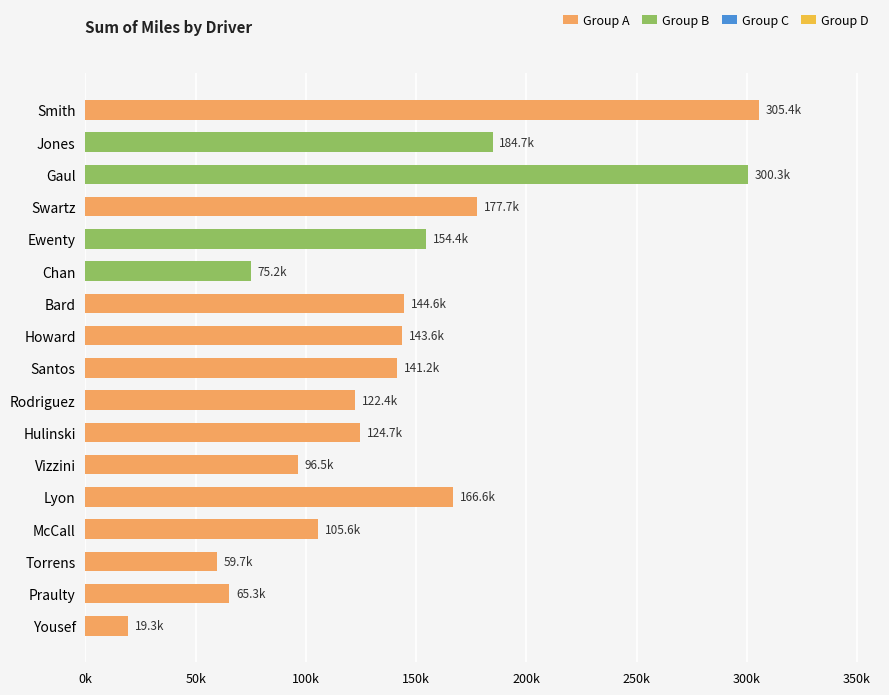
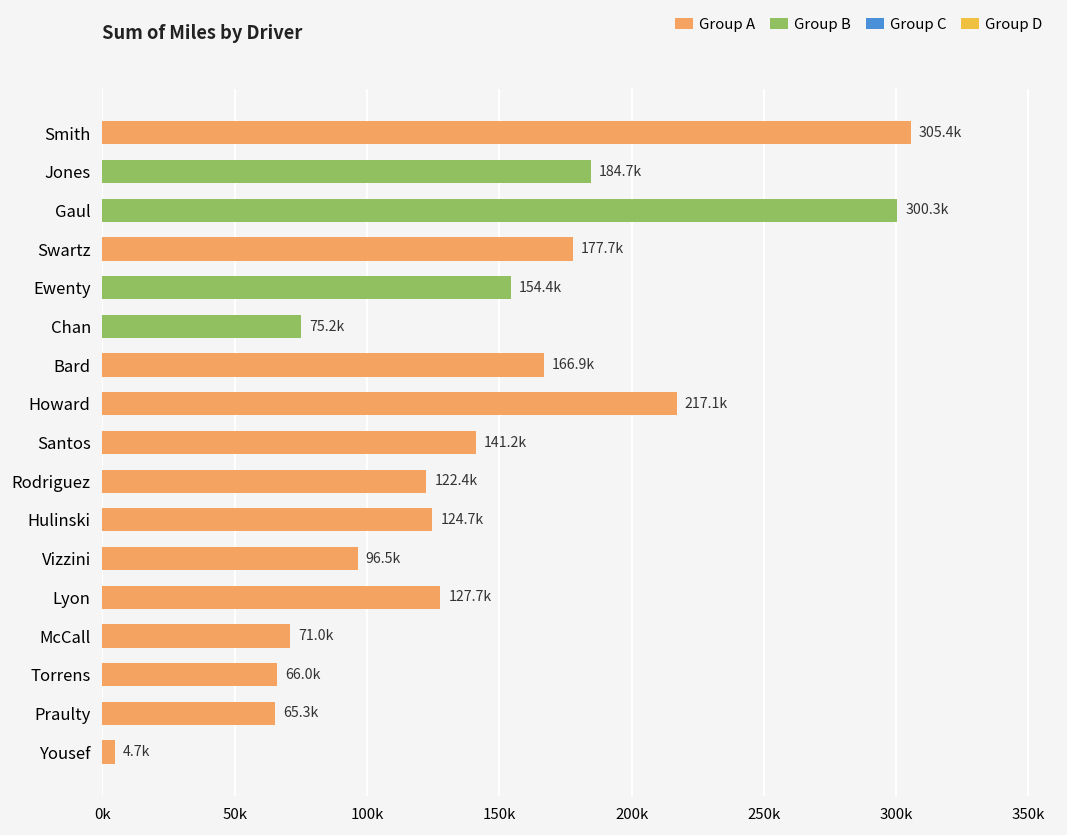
Bard: 144.6k -> 166.9k
Howard: 143.6k -> 217.1k
Lyon: 166.6k -> 127.7k
McCall: 105.6k -> 71.0k
Torrens: 59.7k -> 66.0k
Yousef: 19.3k -> 4.7k
